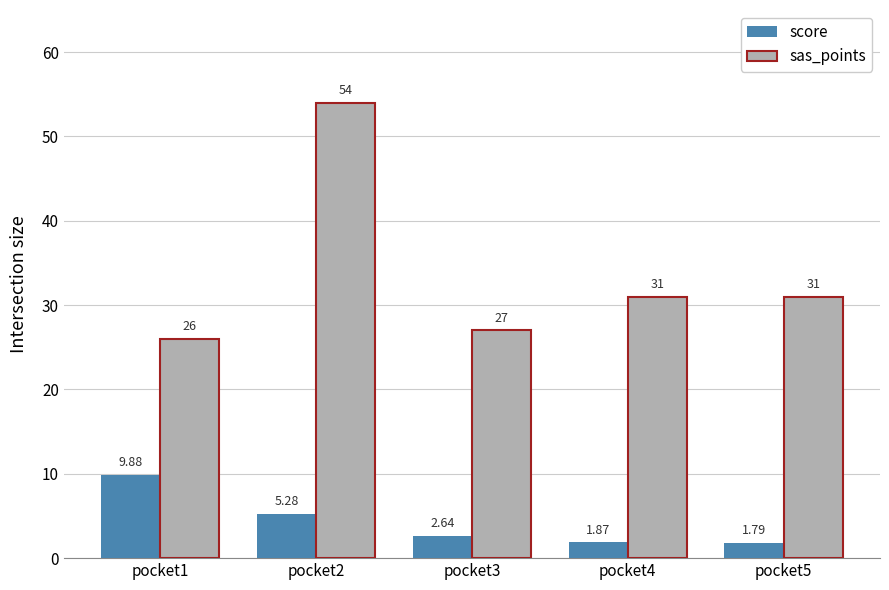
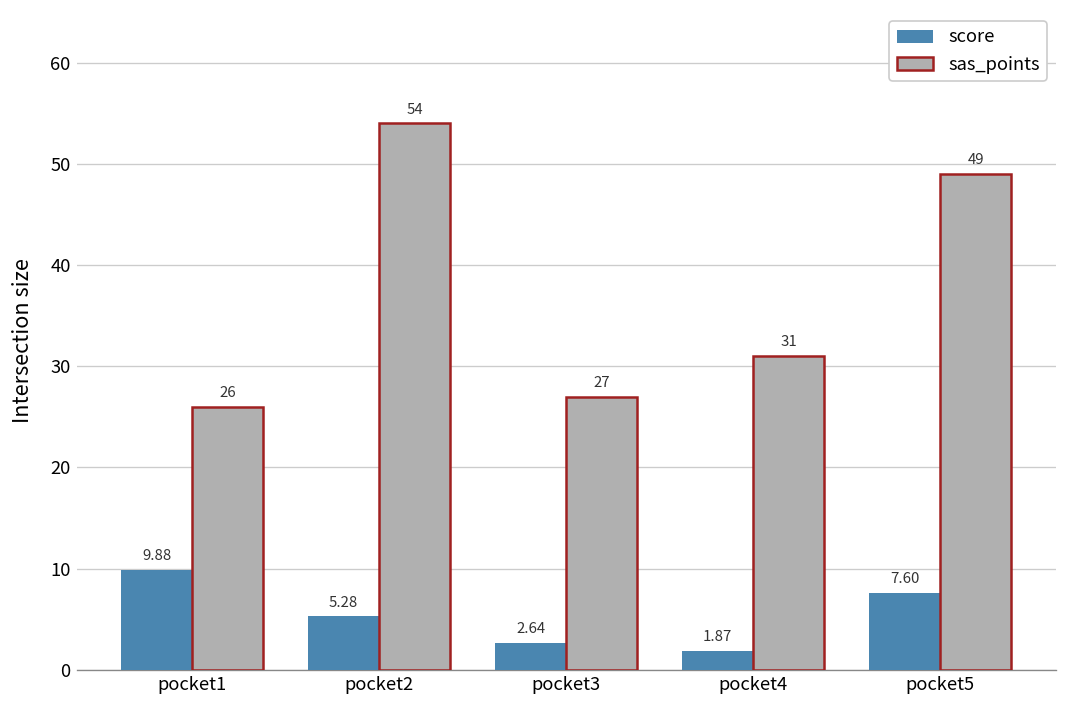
score, pocket5: 1.79 -> 7.60
sas_points, pocket5: 31 -> 49
